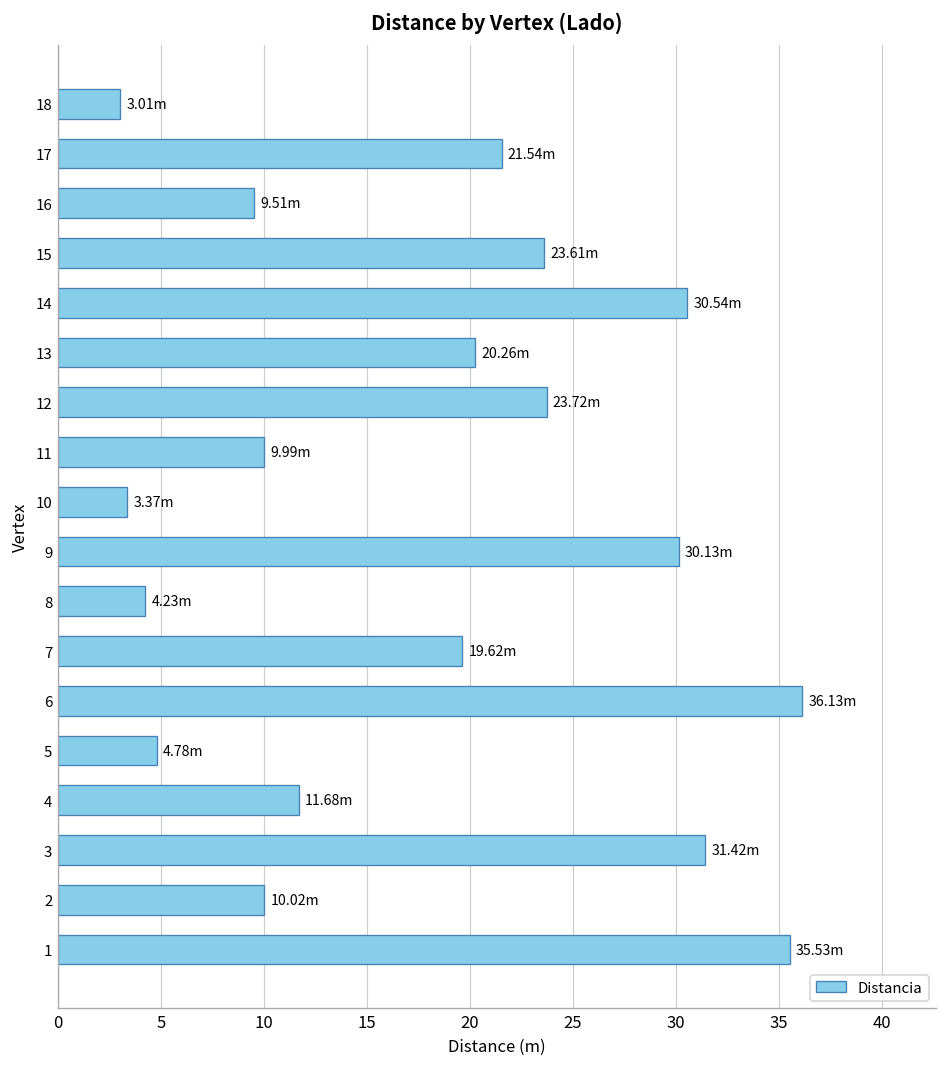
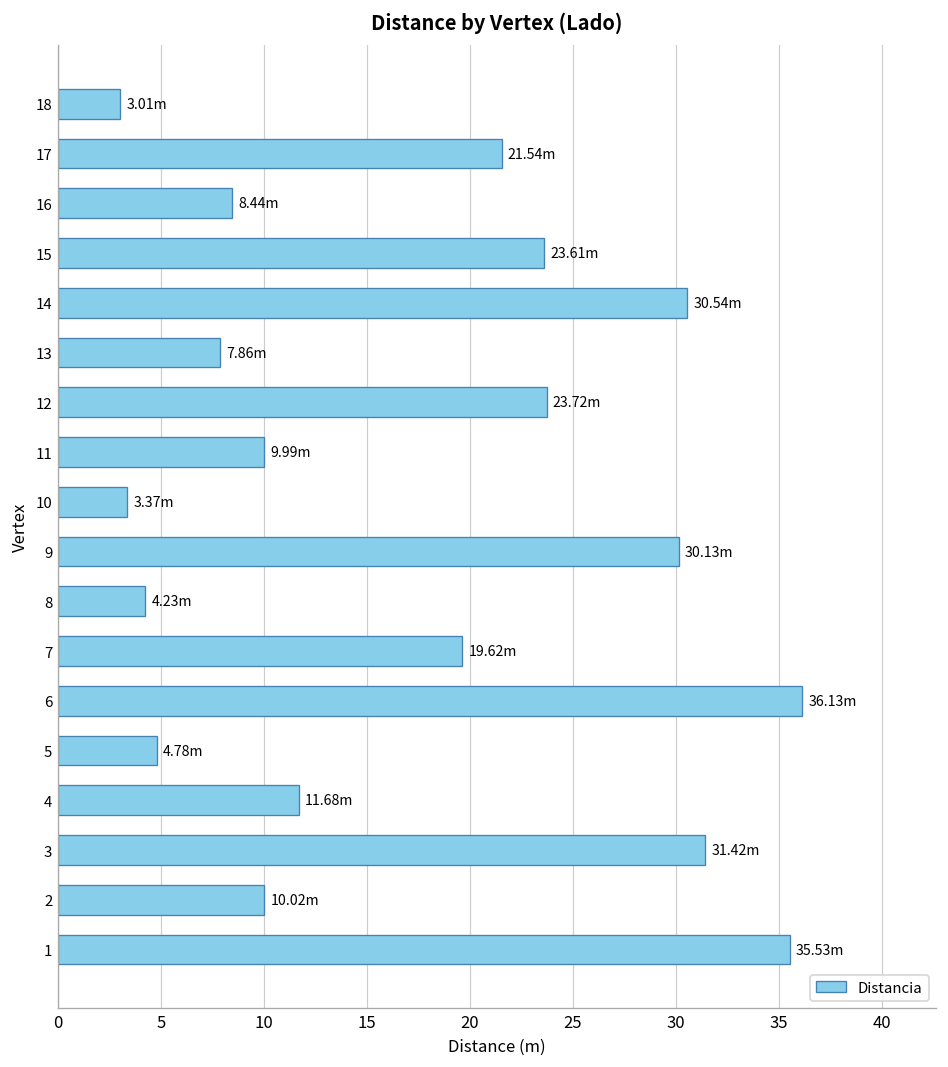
16: 9.51m -> 8.44m
13: 20.26m -> 7.86m
